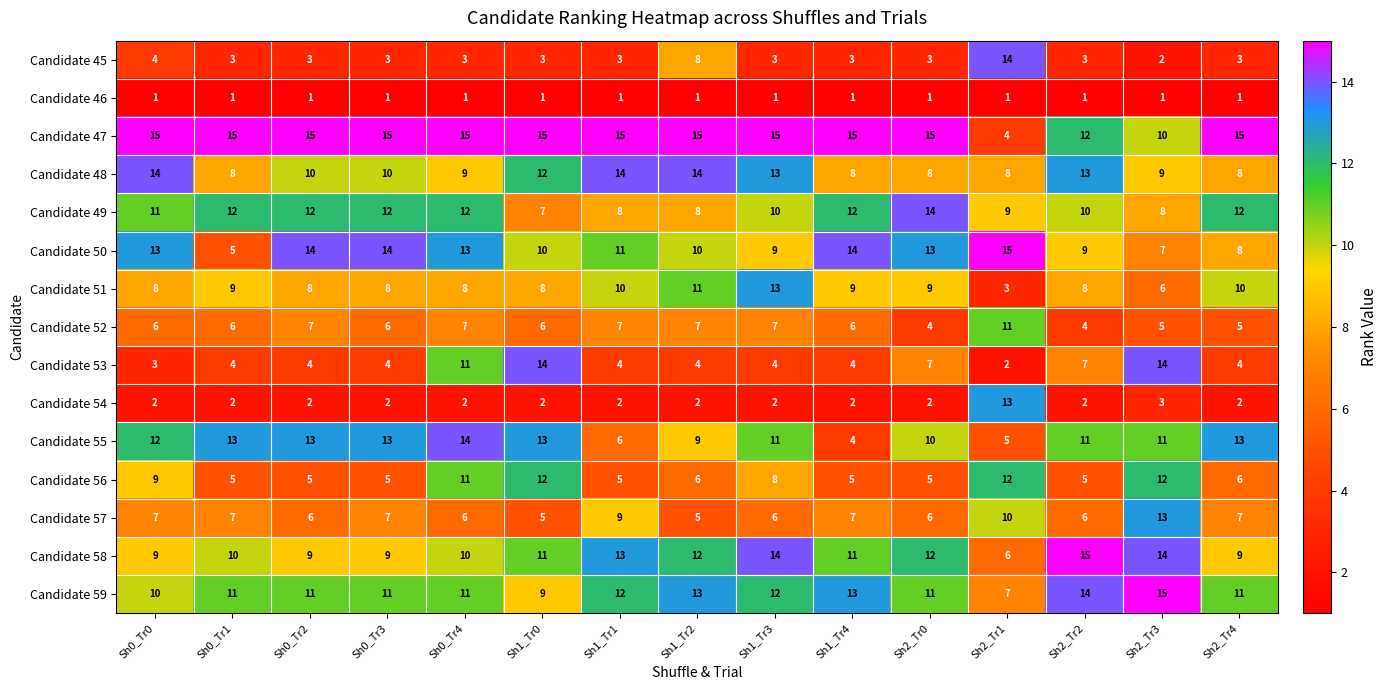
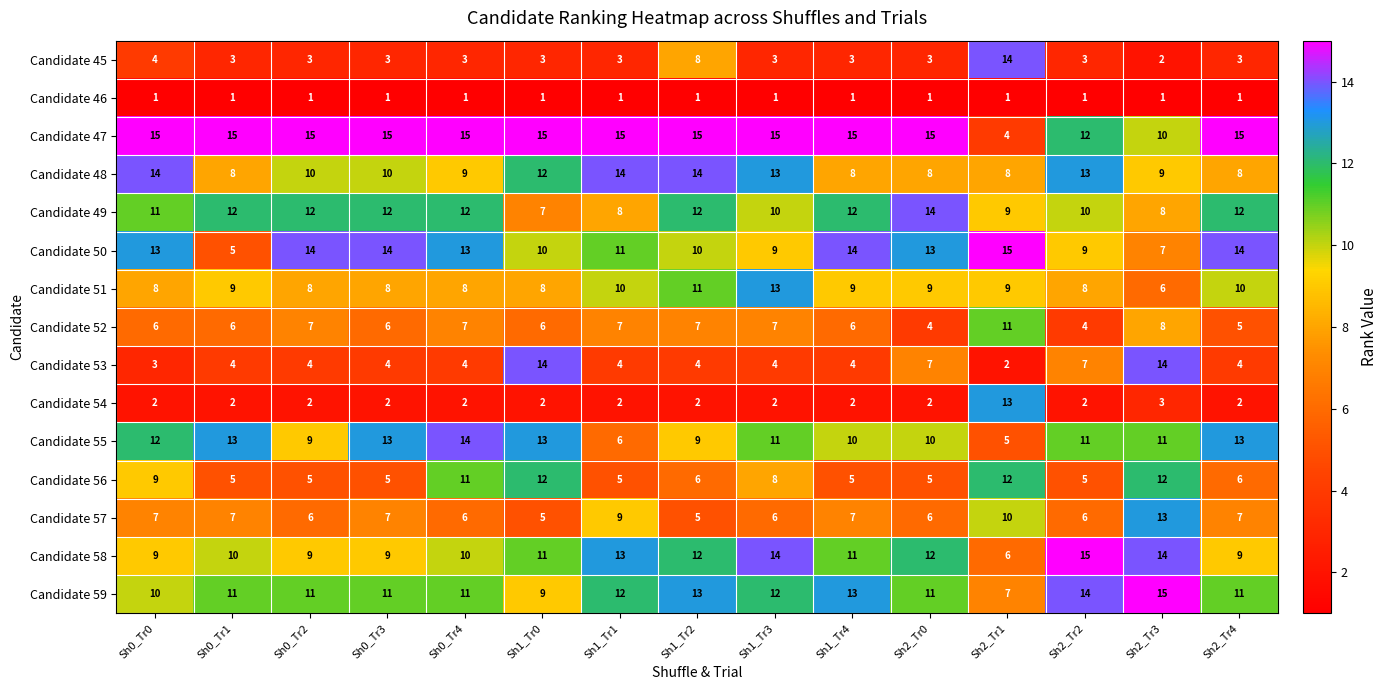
Candidate 49, Sh1_Tr2: 8 -> 12
Candidate 50, Sh2_Tr4: 8 -> 14
Candidate 51, Sh2_Tr1: 3 -> 9
Candidate 52, Sh2_Tr3: 5 -> 8
Candidate 53, Sh0_Tr4: 11 -> 4
Candidate 55, Sh0_Tr2: 13 -> 9
Candidate 55, Sh1_Tr4: 4 -> 10
